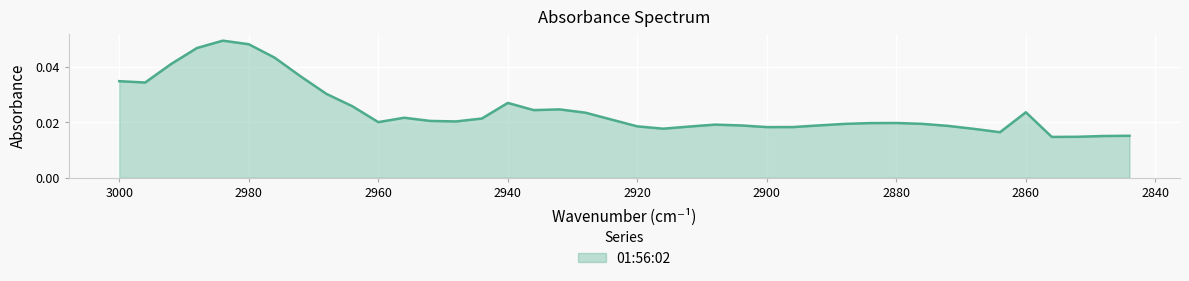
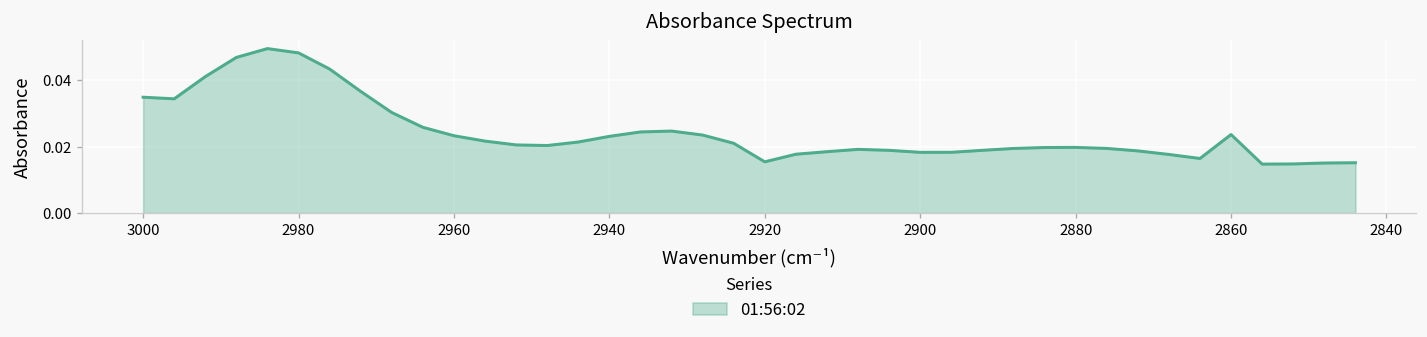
2960: 0.020 -> 0.023
2940: 0.027 -> 0.023
2920: 0.019 -> 0.015
